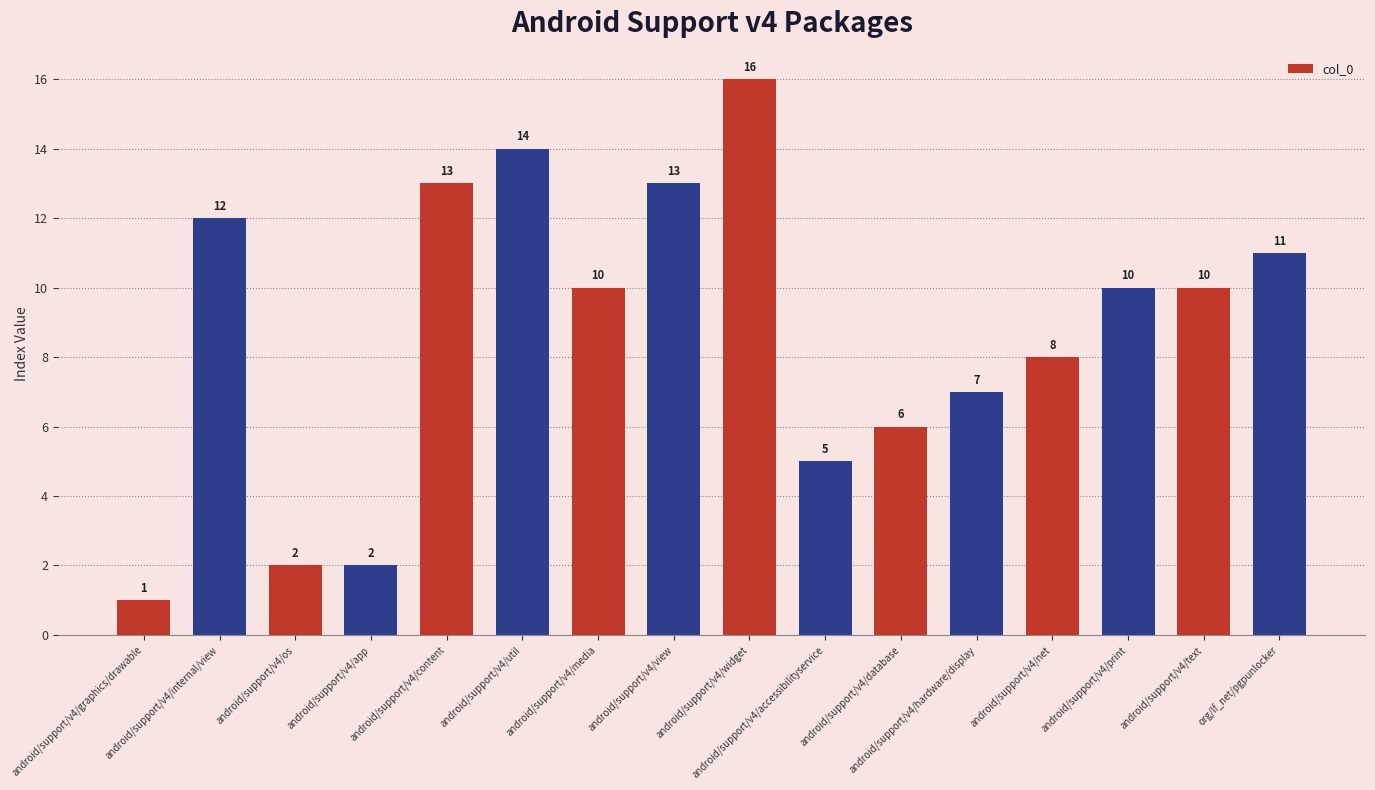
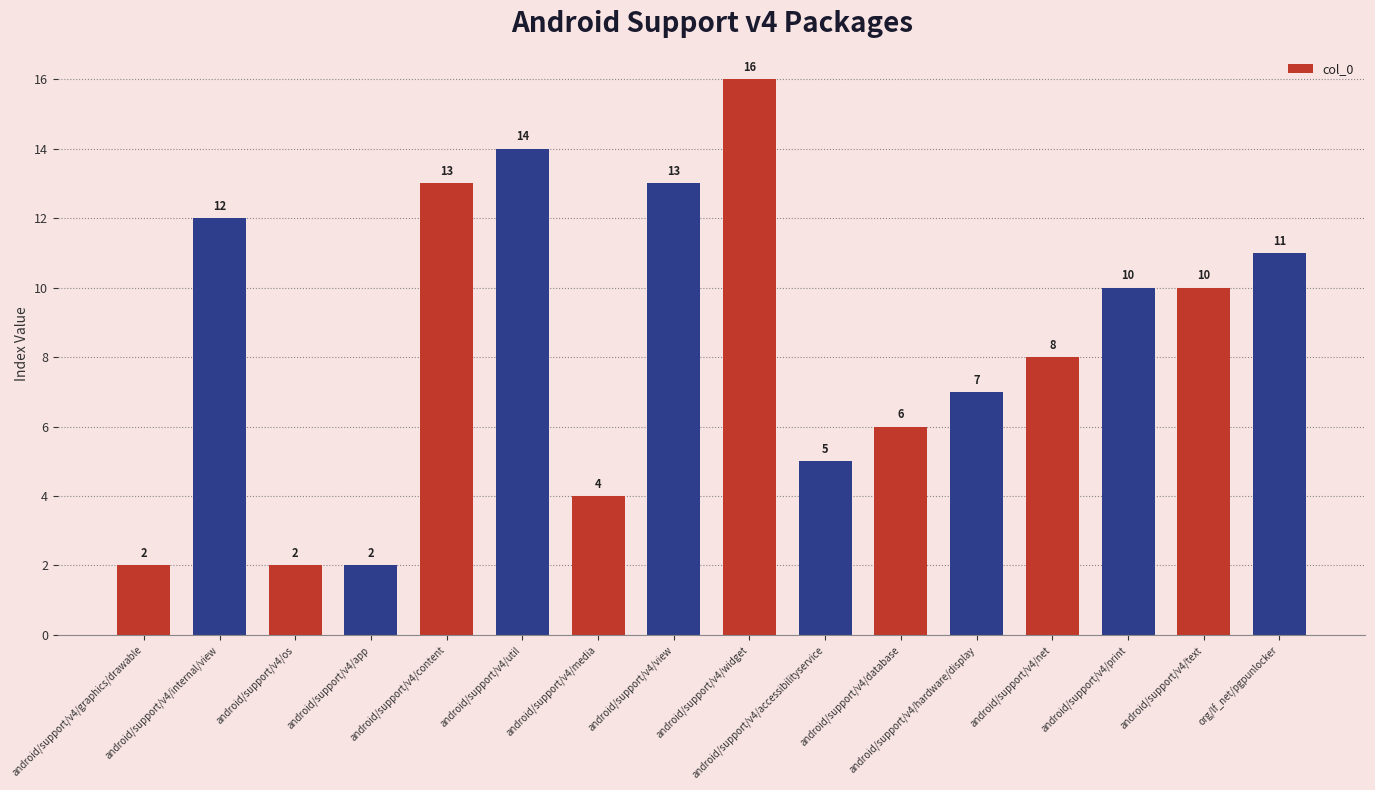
android/support/v4/graphics/drawable: 1 -> 2
android/support/v4/media: 10 -> 4
